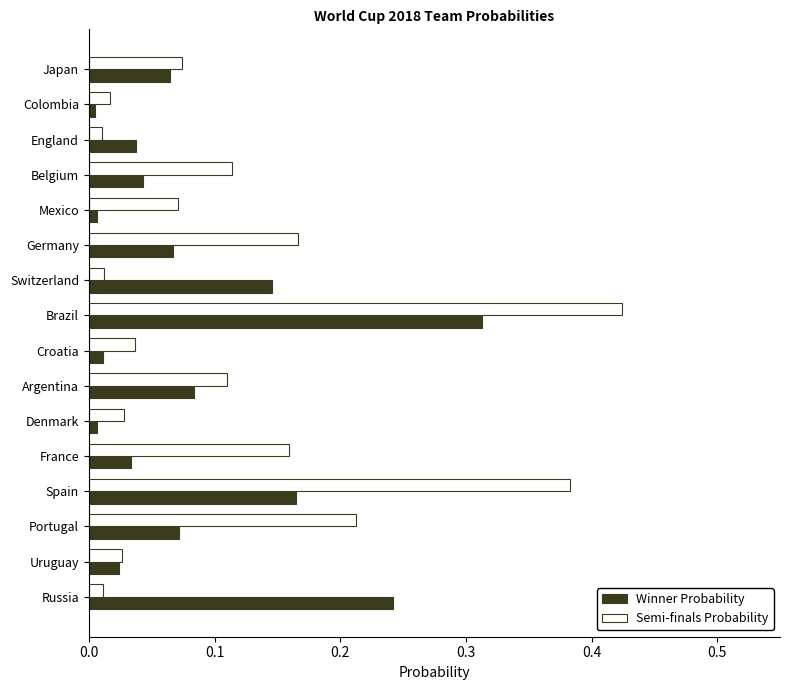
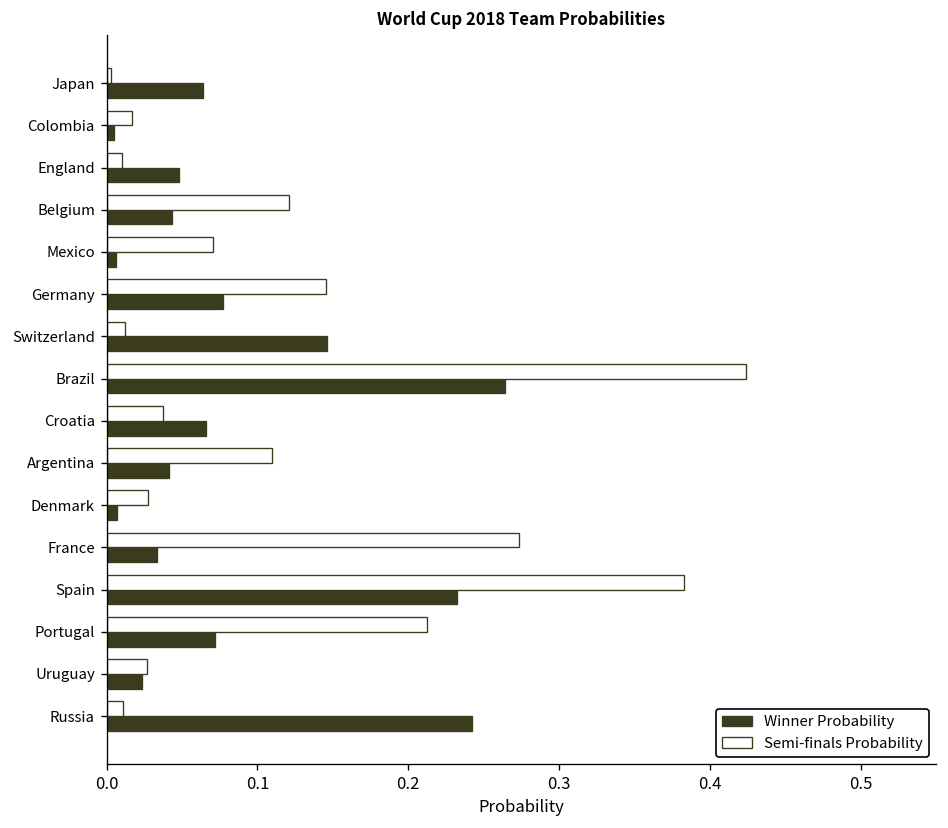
Semi-finals Probability, Japan: 0.074 -> 0.003
Winner Probability, England: 0.038 -> 0.048
Semi-finals Probability, Belgium: 0.114 -> 0.121
Semi-finals Probability, Germany: 0.167 -> 0.146
Winner Probability, Germany: 0.067 -> 0.077
Winner Probability, Brazil: 0.313 -> 0.264
Winner Probability, Croatia: 0.011 -> 0.066
Winner Probability, Argentina: 0.084 -> 0.041
Semi-finals Probability, France: 0.159 -> 0.273
Winner Probability, Spain: 0.165 -> 0.233
